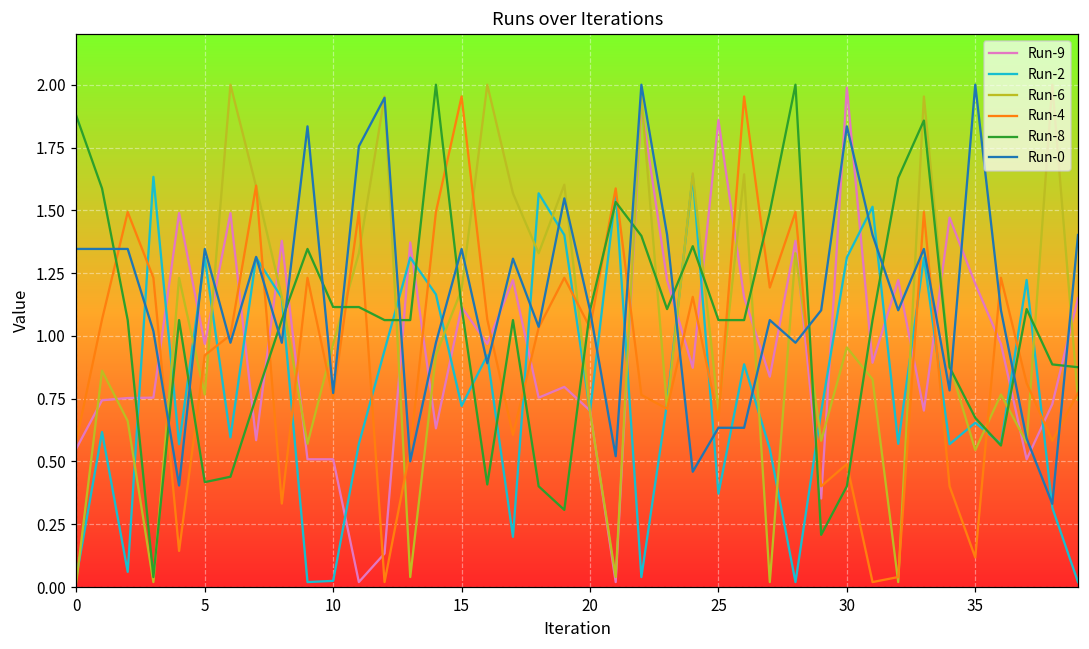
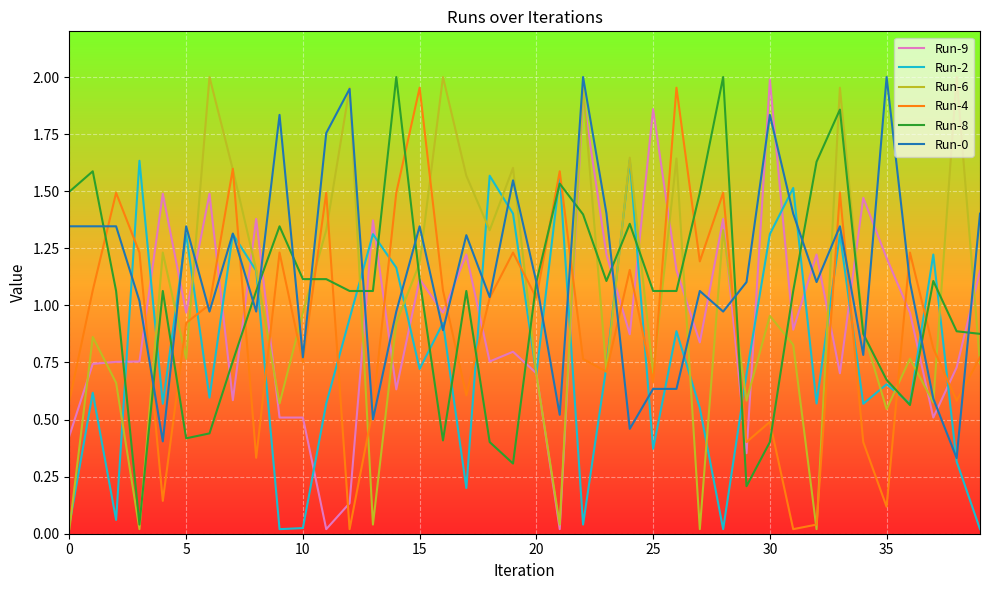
Run-9, 0: 0.55 -> 0.43
Run-8, 0: 1.88 -> 1.50
